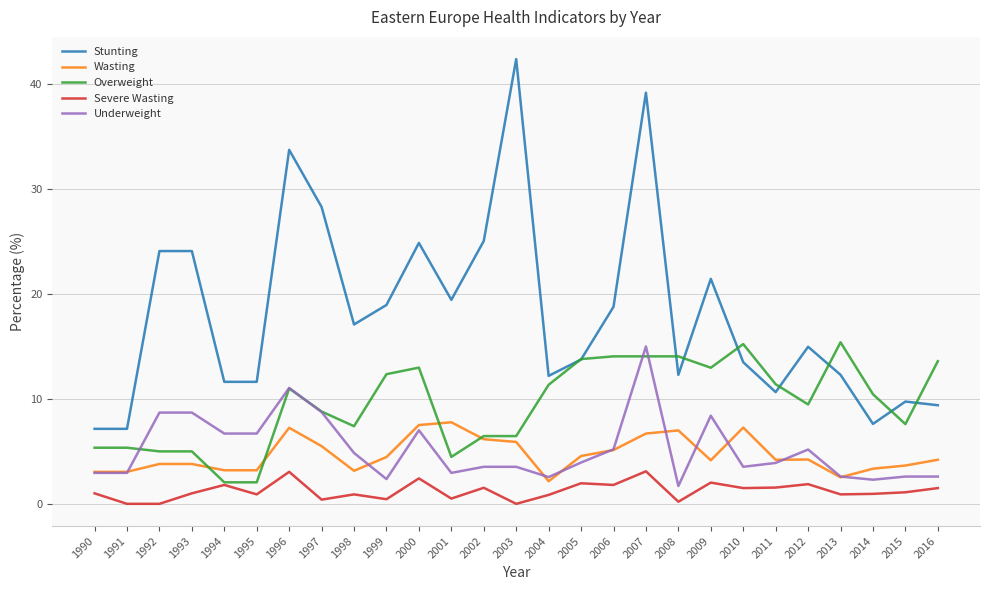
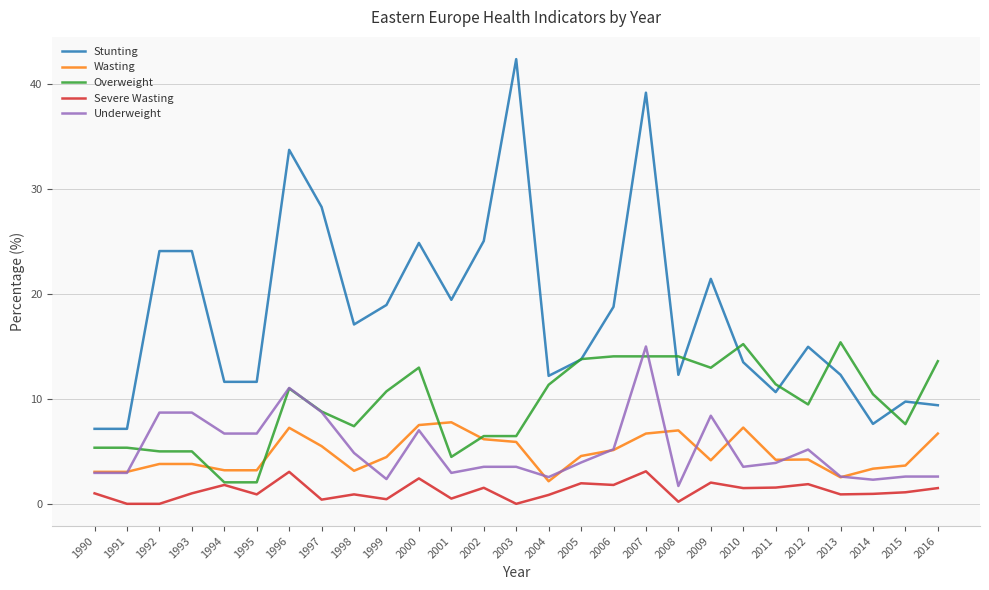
Overweight, 1999: 12.4 -> 10.7
Wasting, 2016: 4.2 -> 6.7
